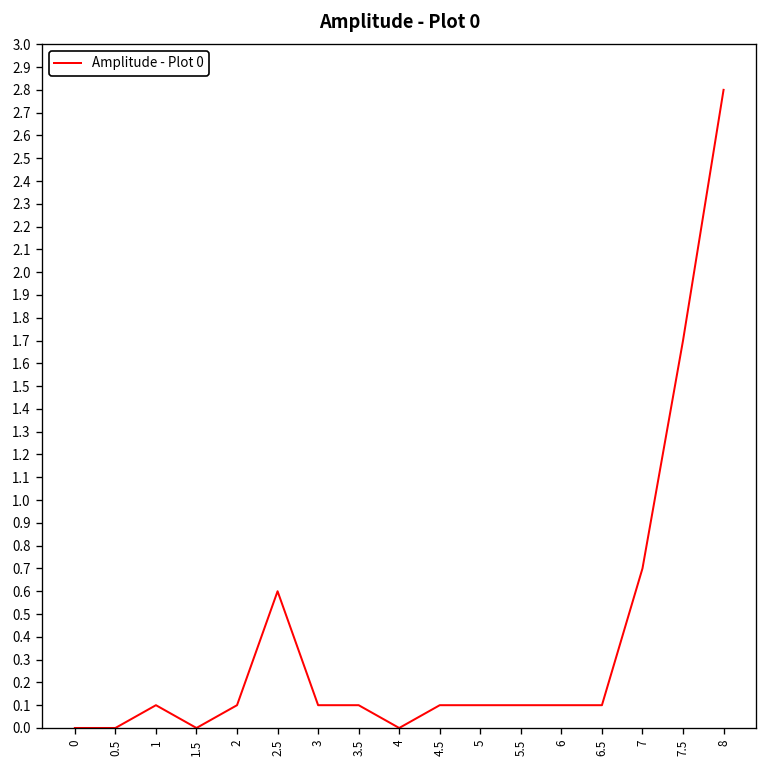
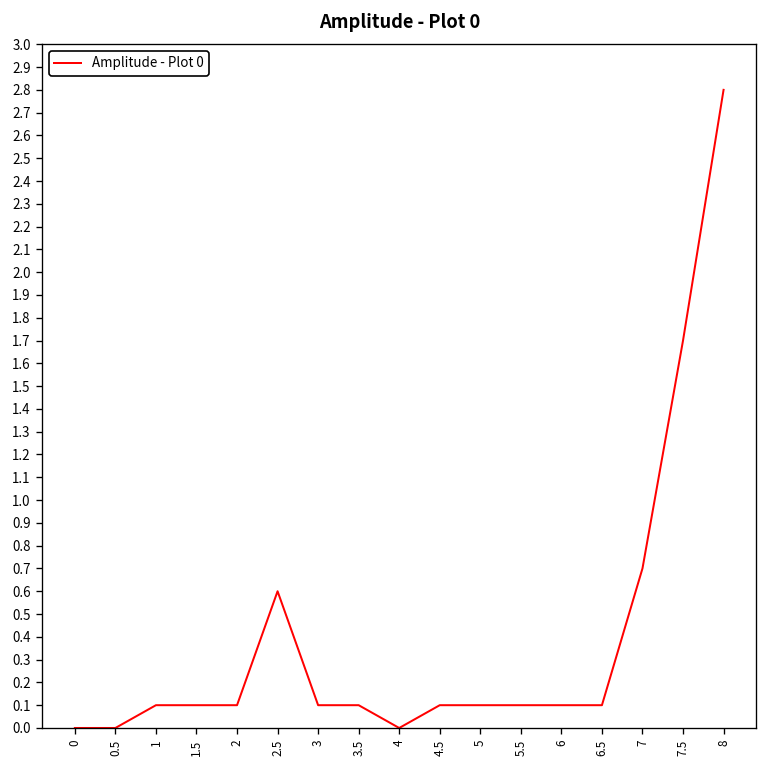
1.5: 0.0 -> 0.1
